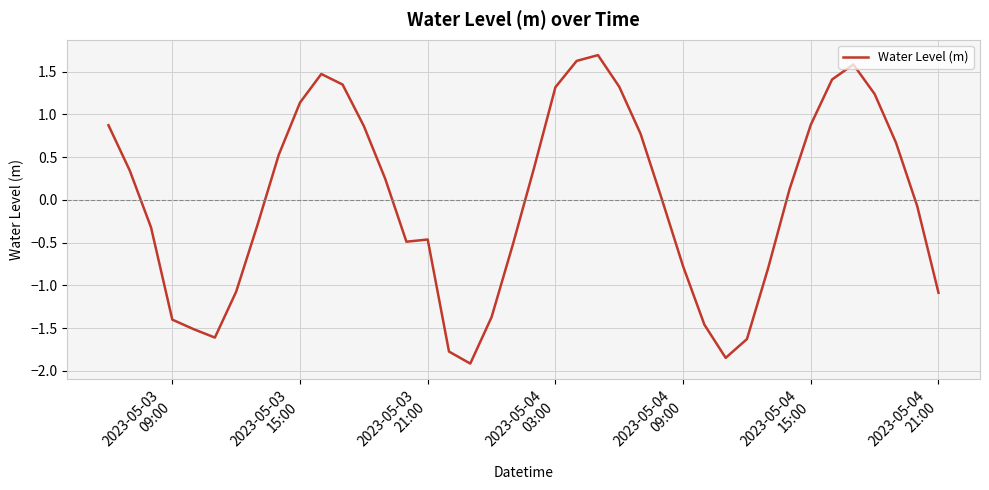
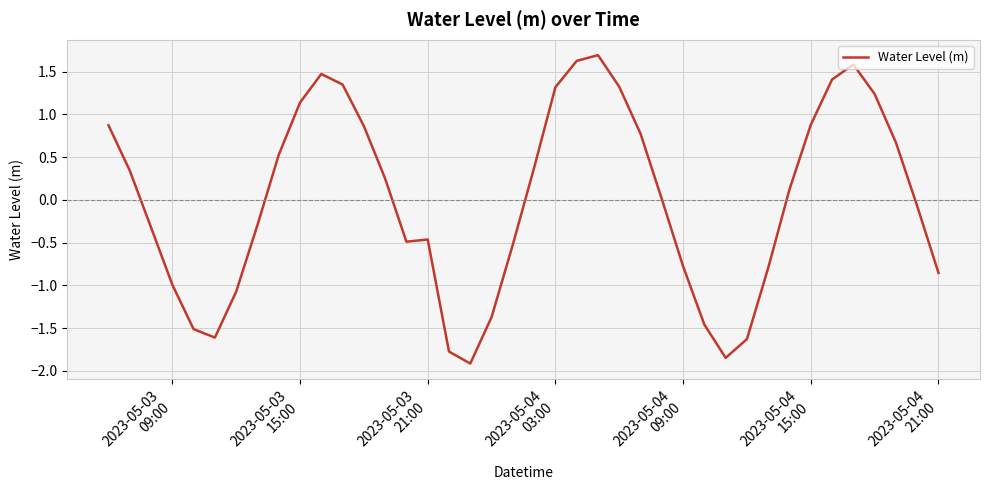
2023-05-03 09:00: -1.4 -> -1.0
2023-05-04 21:00: -1.1 -> -0.9
